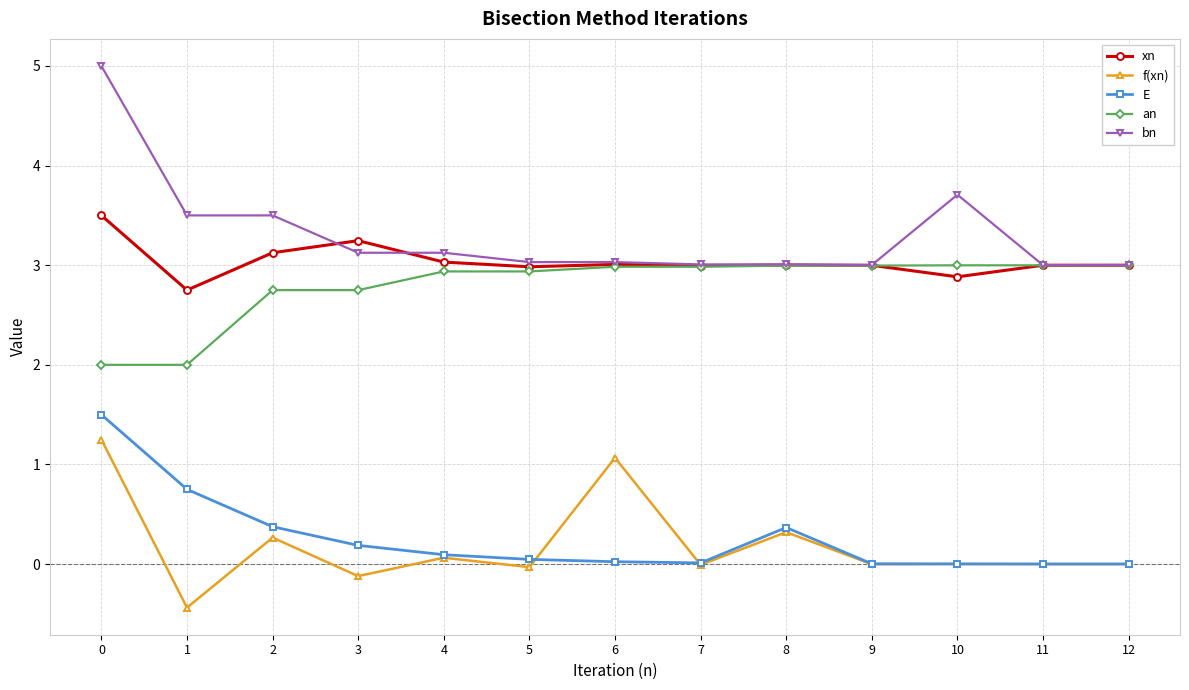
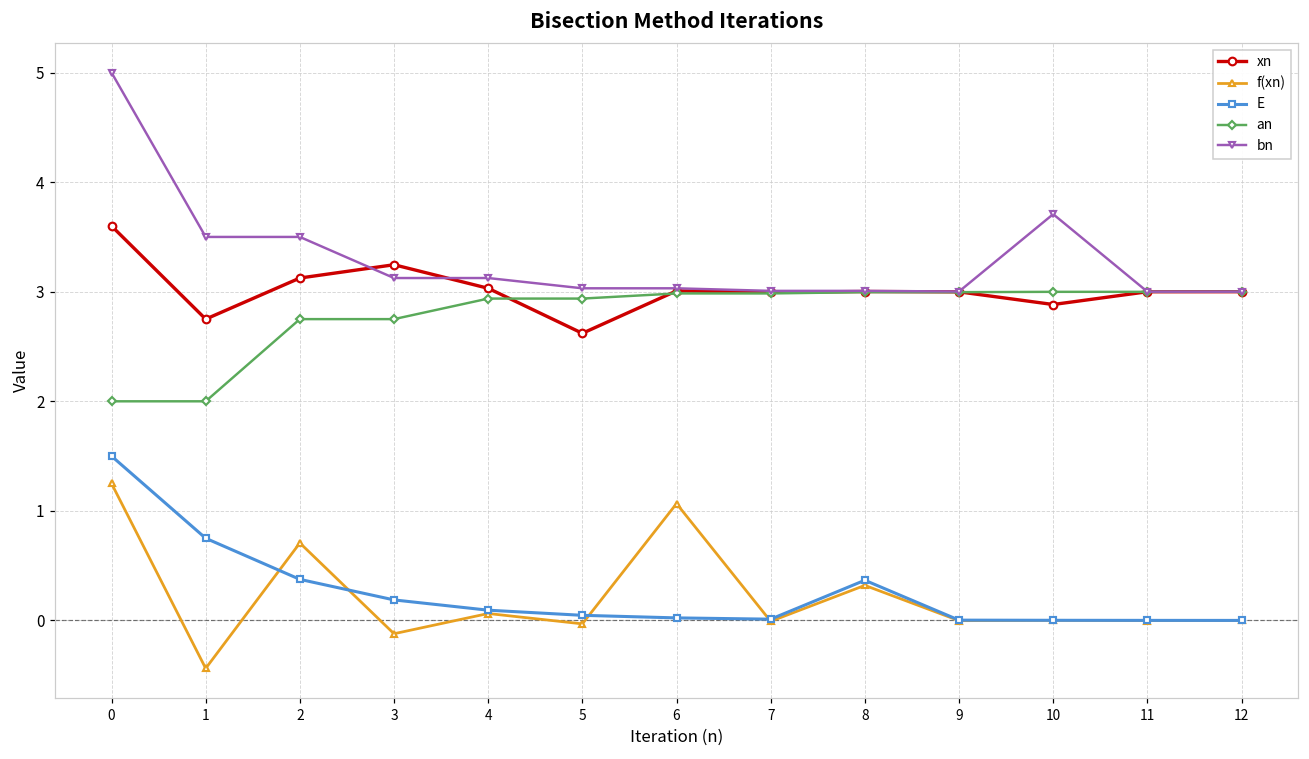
xn, 0: 3.5 -> 3.6
f(xn), 2: 0.3 -> 0.7
xn, 5: 3.0 -> 2.6
